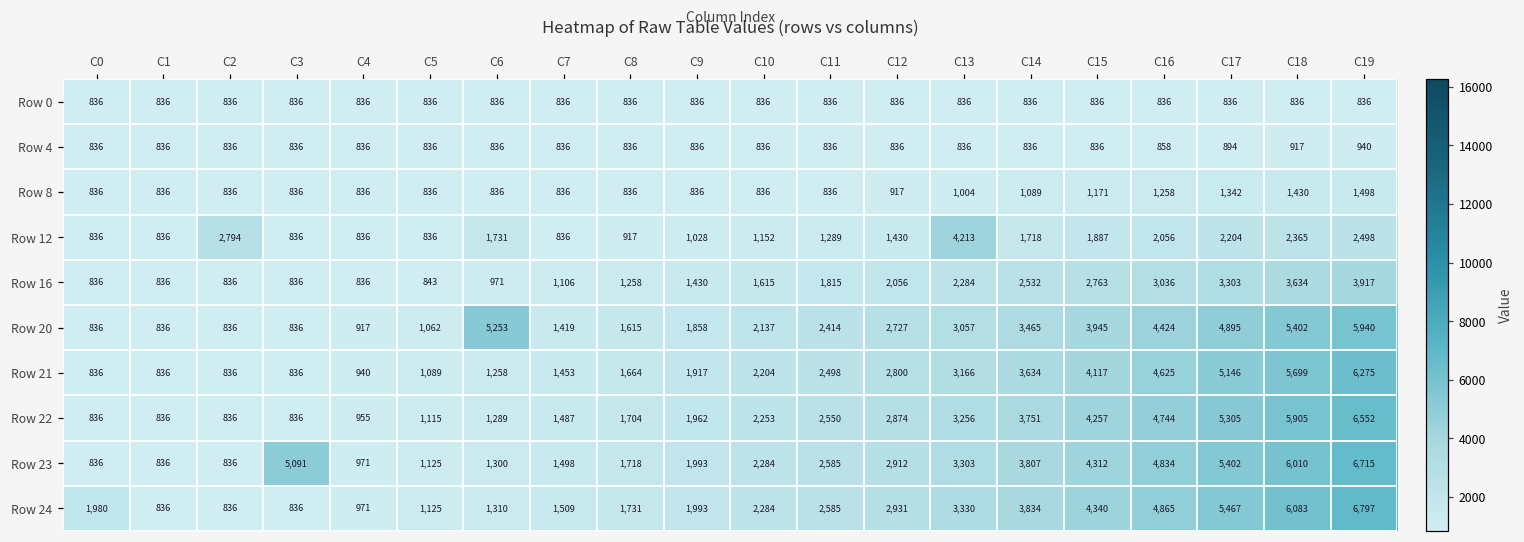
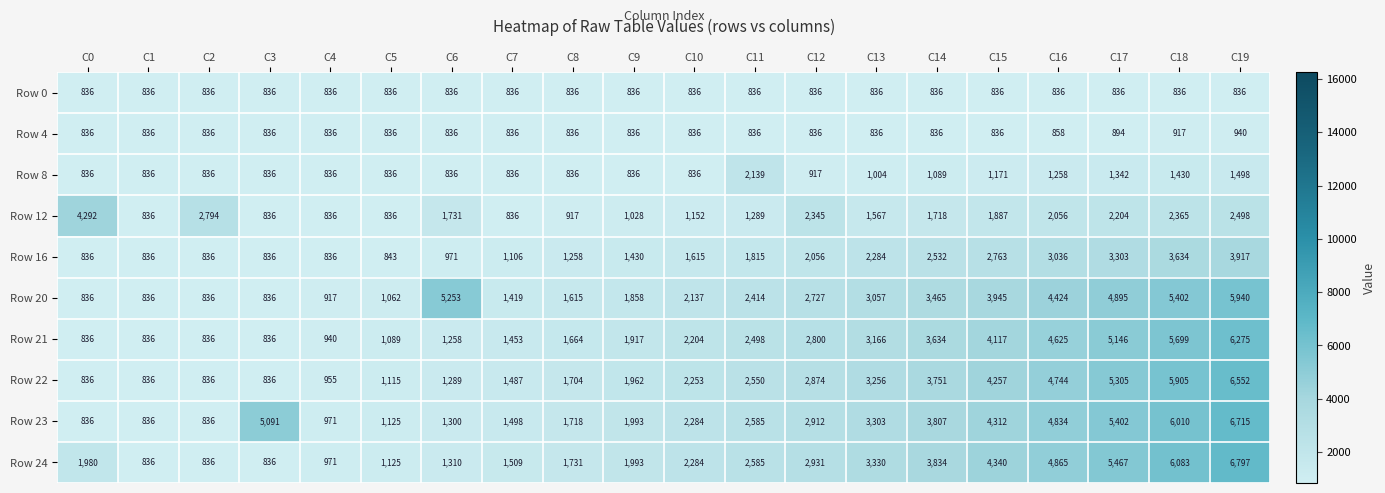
Row 8, C11: 836 -> 2,139
Row 12, C0: 836 -> 4,292
Row 12, C12: 1,430 -> 2,345
Row 12, C13: 4,213 -> 1,567
